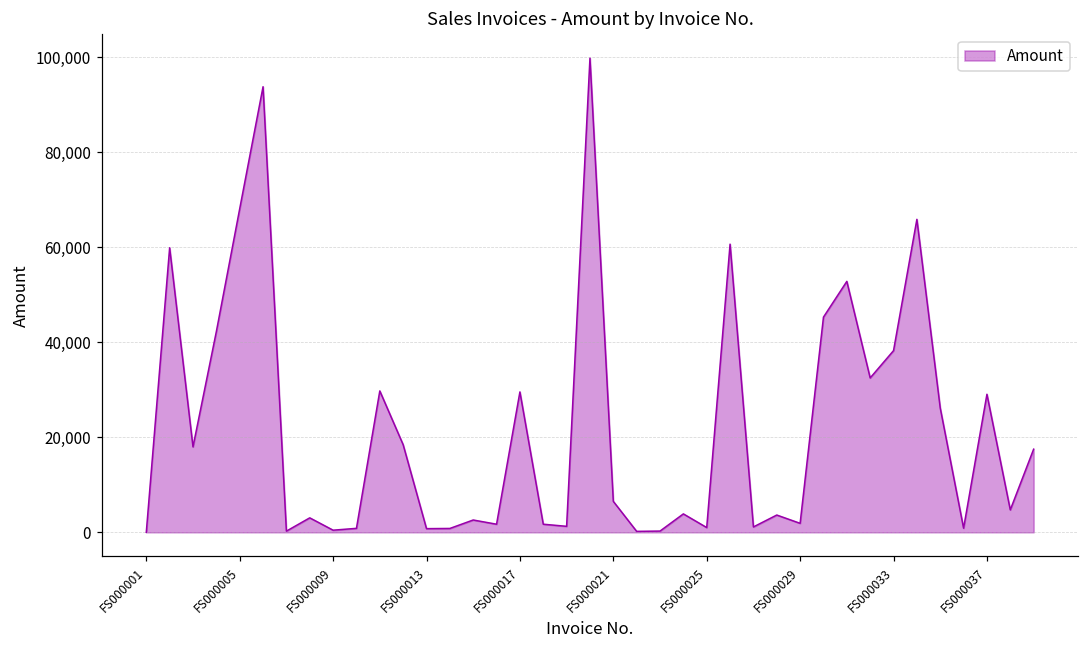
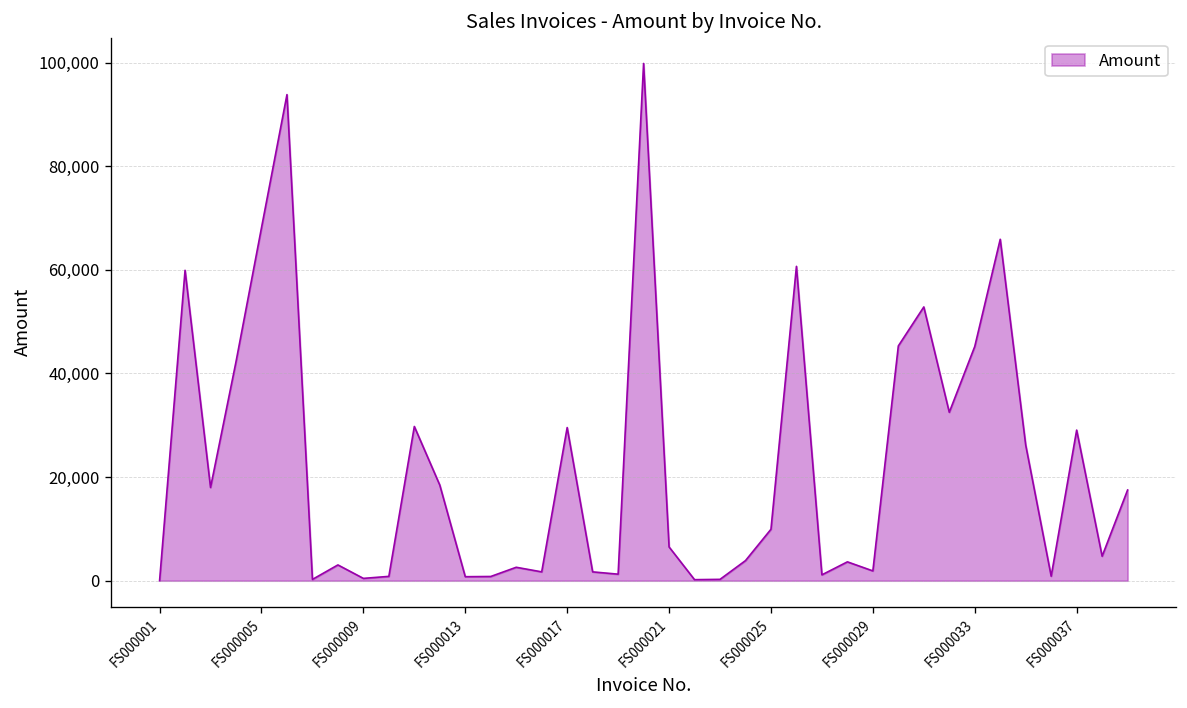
FS000025: 1,000 -> 10,000
FS000033: 38,000 -> 45,000
